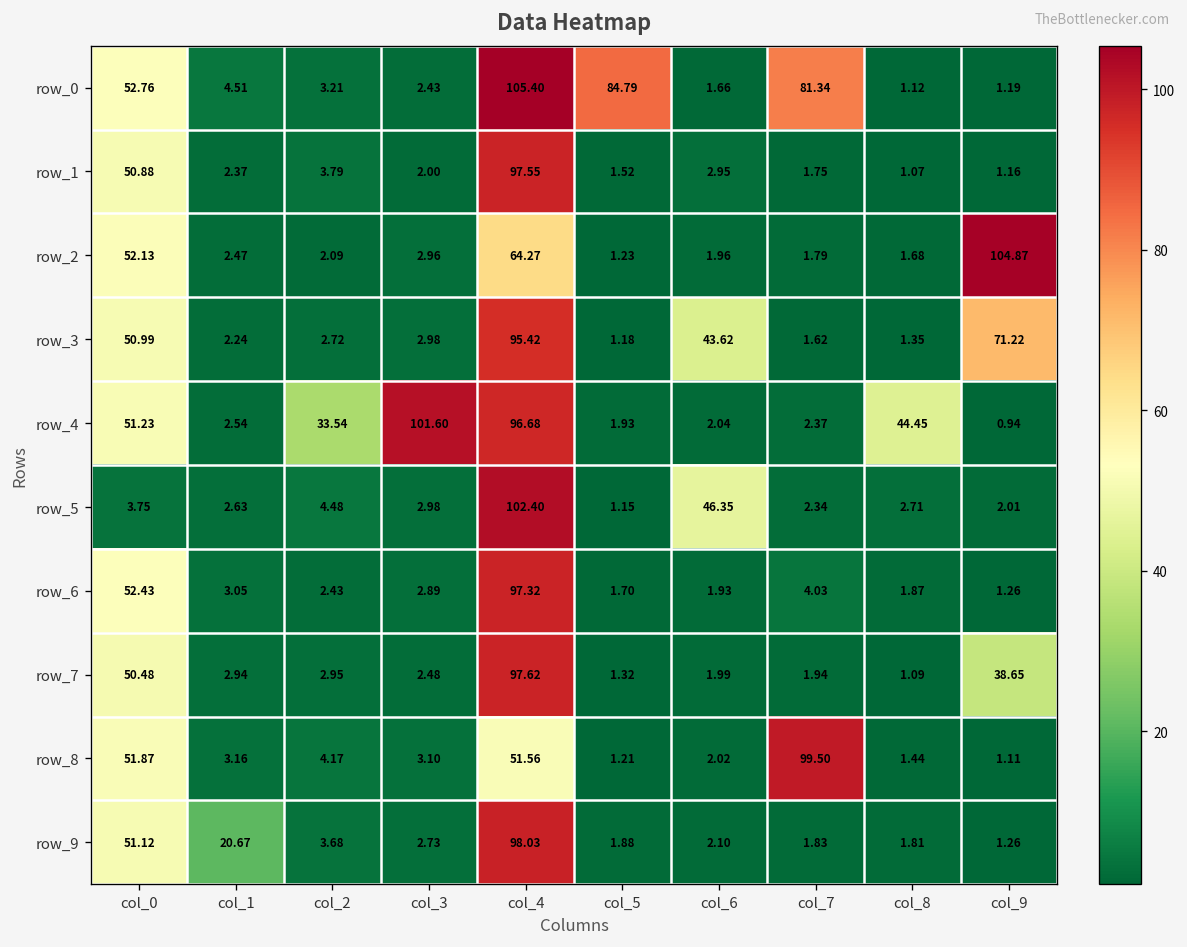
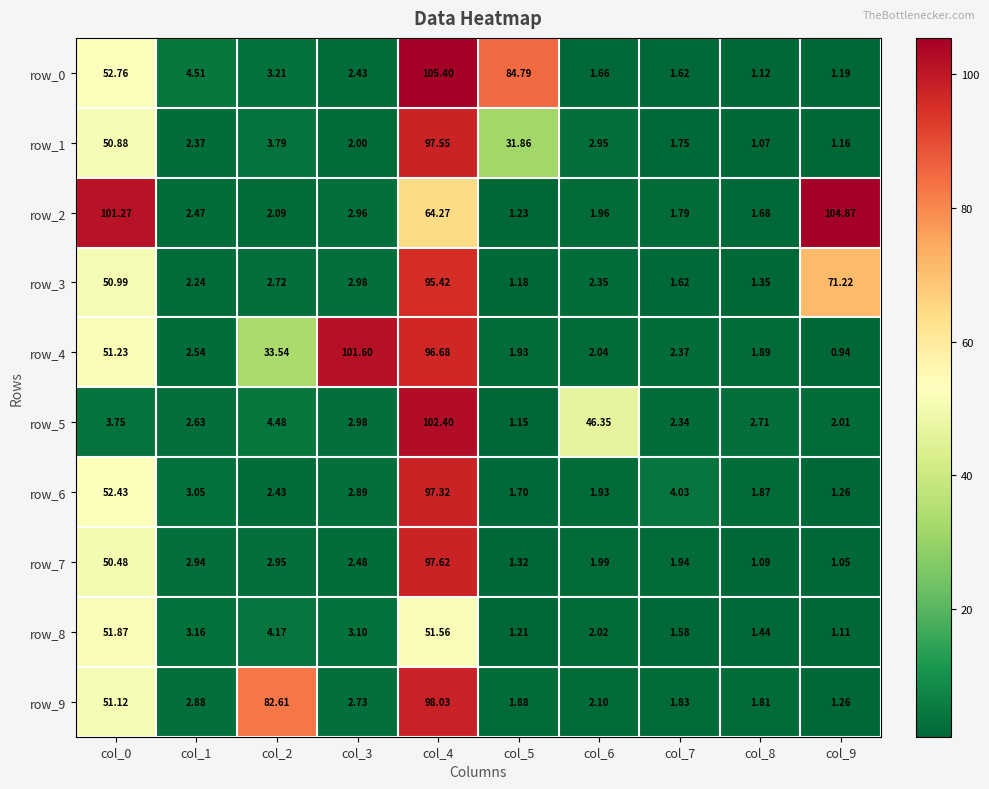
row_0, col_7: 81.34 -> 1.62
row_1, col_5: 1.52 -> 31.86
row_2, col_0: 52.13 -> 101.27
row_3, col_6: 43.62 -> 2.35
row_4, col_8: 44.45 -> 1.89
row_7, col_9: 38.65 -> 1.05
row_8, col_7: 99.50 -> 1.58
row_9, col_1: 20.67 -> 2.88
row_9, col_2: 3.68 -> 82.61
